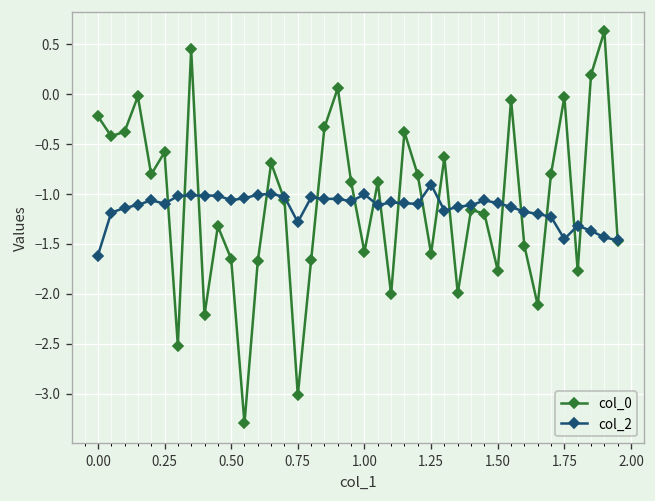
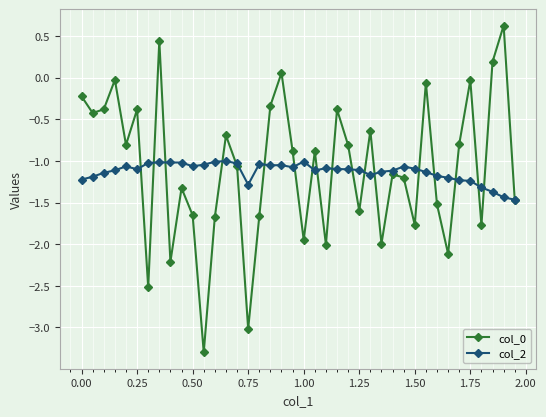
col_2, 0.00: -1.6 -> -1.2
col_0, 0.25: -0.6 -> -0.4
col_0, 1.00: -1.6 -> -1.9
col_2, 1.25: -0.9 -> -1.1
col_2, 1.75: -1.5 -> -1.2
